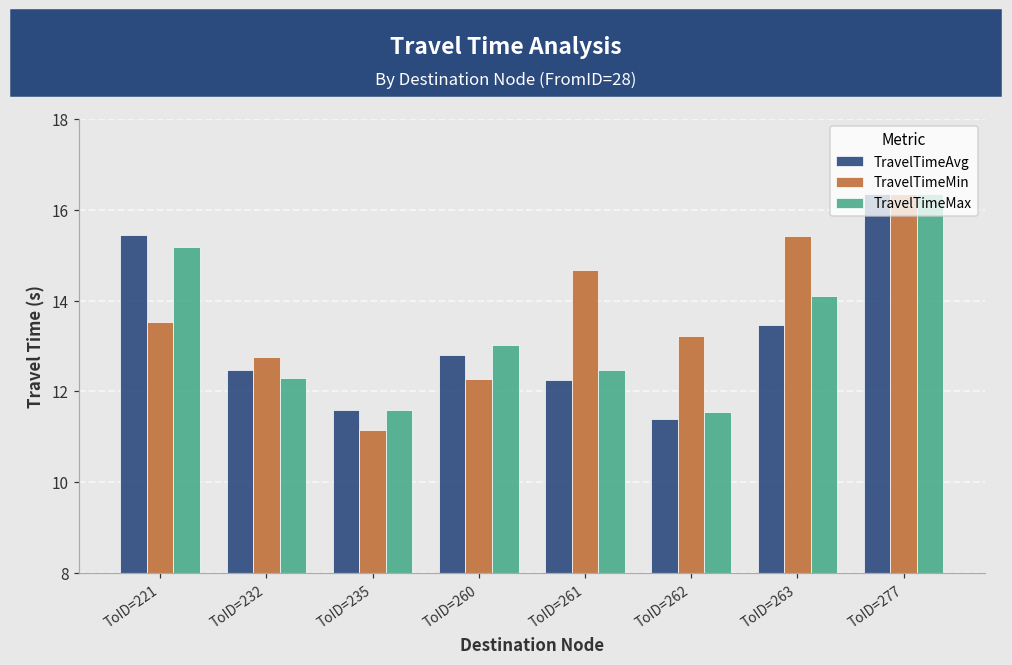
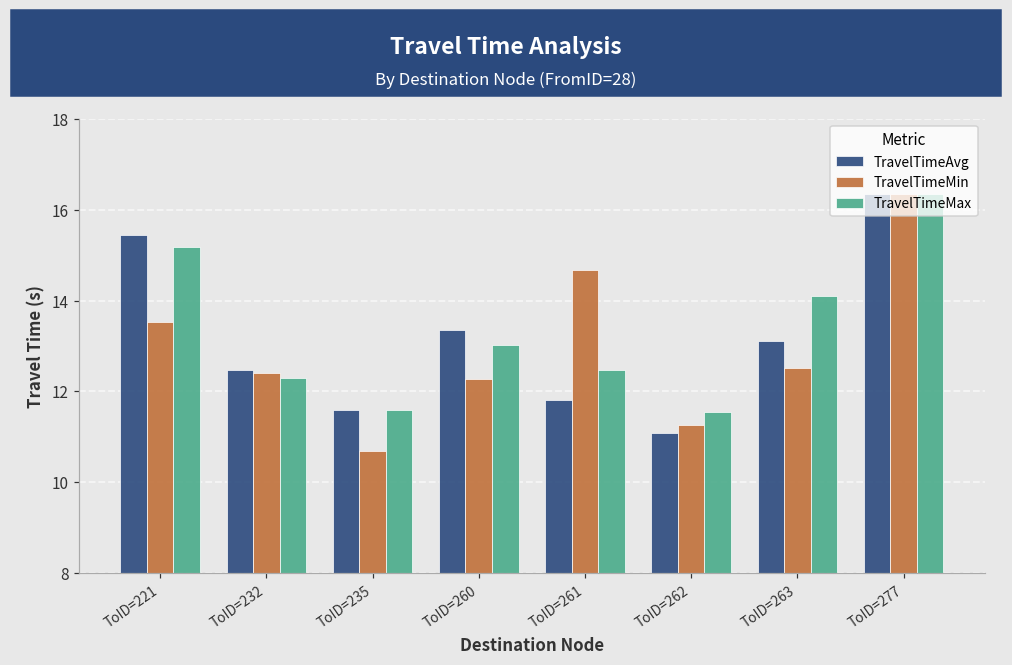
TravelTimeMin, ToID=232: 12.8 -> 12.4
TravelTimeMin, ToID=235: 11.2 -> 10.7
TravelTimeAvg, ToID=260: 12.8 -> 13.4
TravelTimeAvg, ToID=261: 12.2 -> 11.8
TravelTimeAvg, ToID=262: 11.4 -> 11.1
TravelTimeMin, ToID=262: 13.2 -> 11.3
TravelTimeAvg, ToID=263: 13.5 -> 13.1
TravelTimeMin, ToID=263: 15.4 -> 12.5
